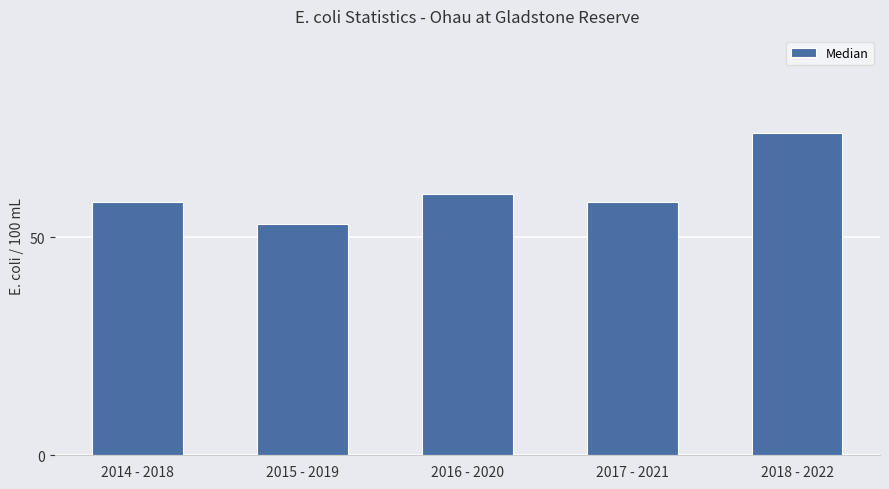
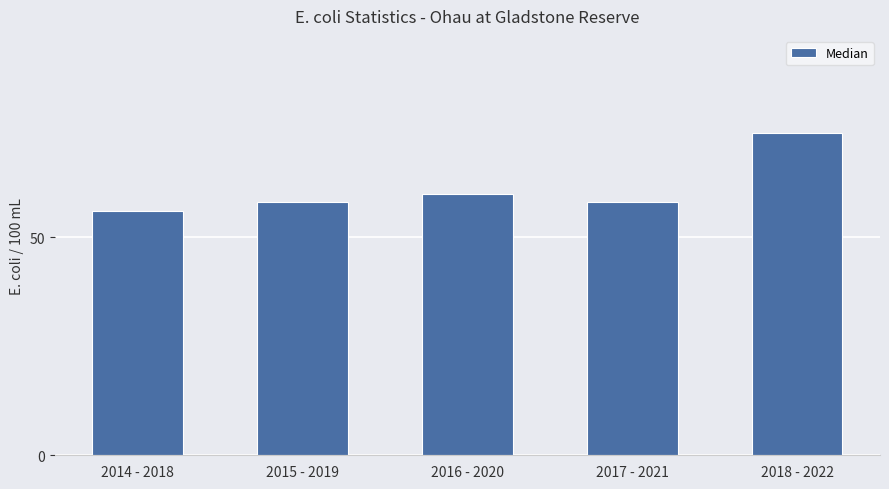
2014 - 2018: 58 -> 56
2015 - 2019: 53 -> 58
